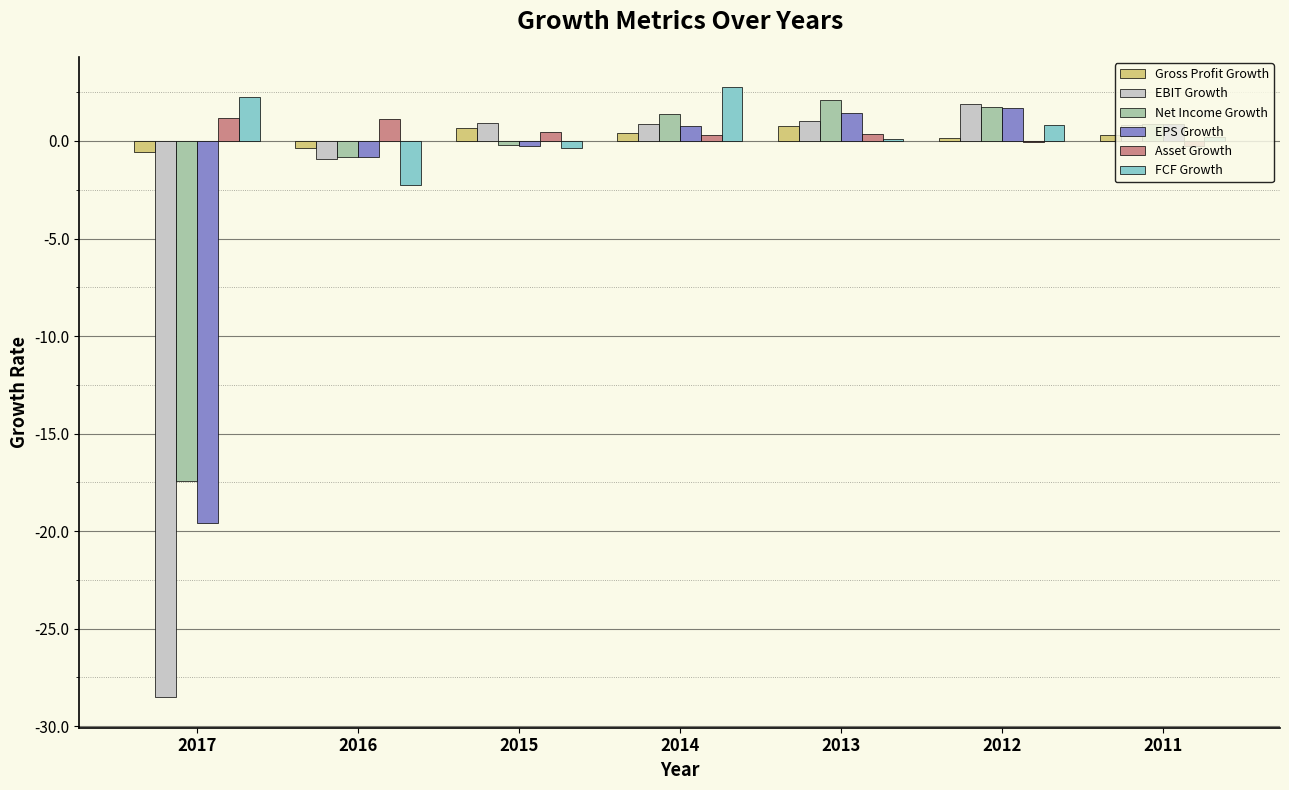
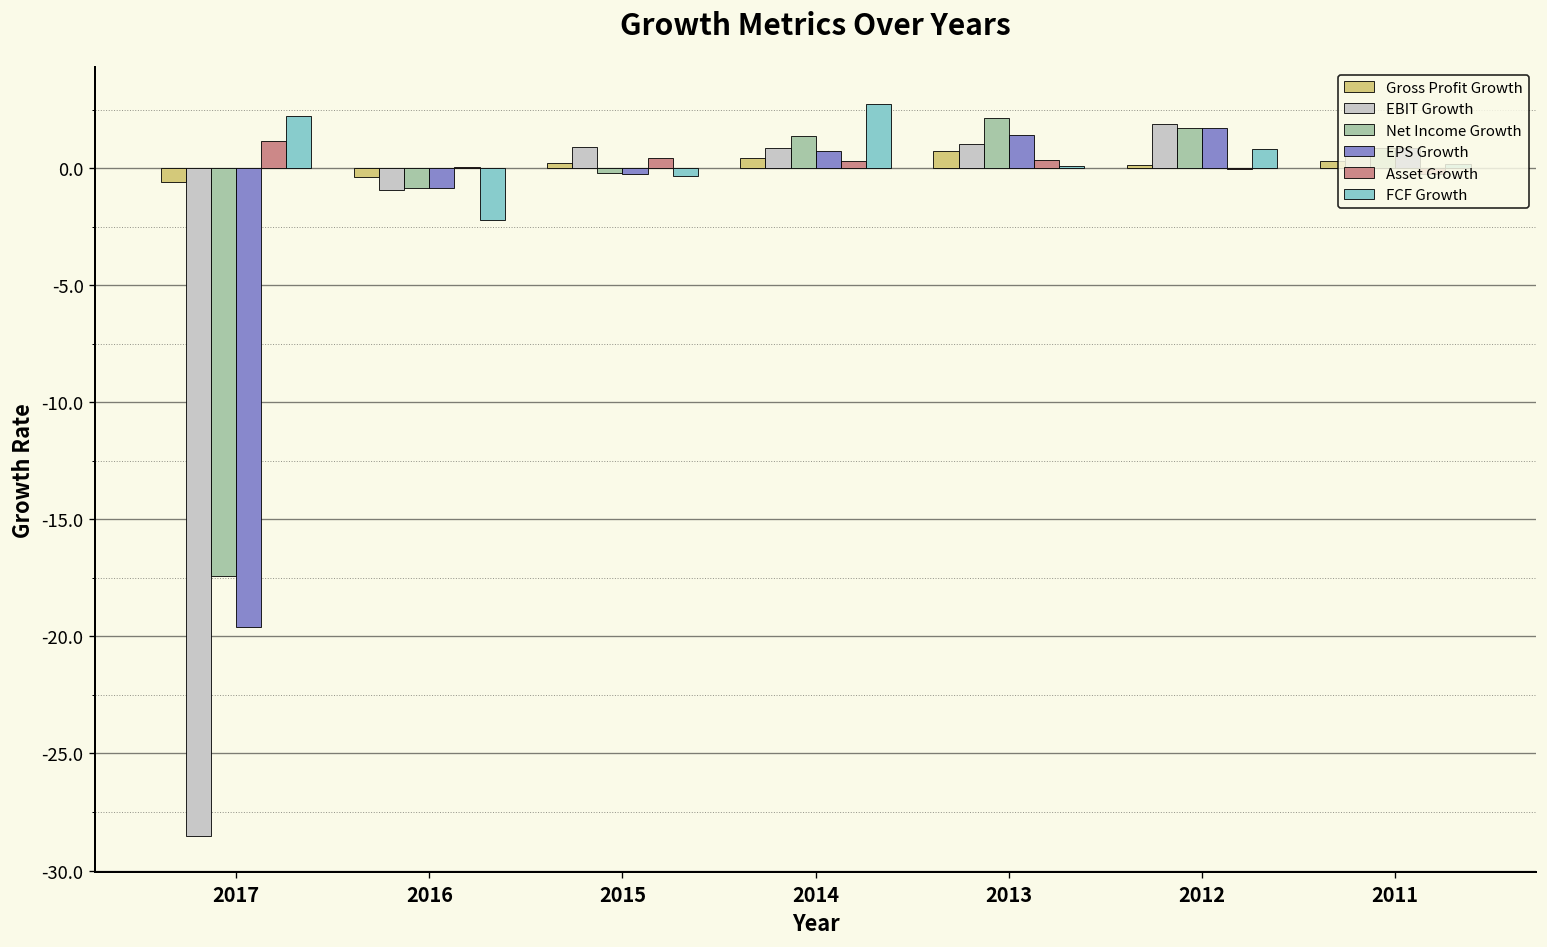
Asset Growth, 2016: 1.1 -> 0.0
Gross Profit Growth, 2015: 0.6 -> 0.2
